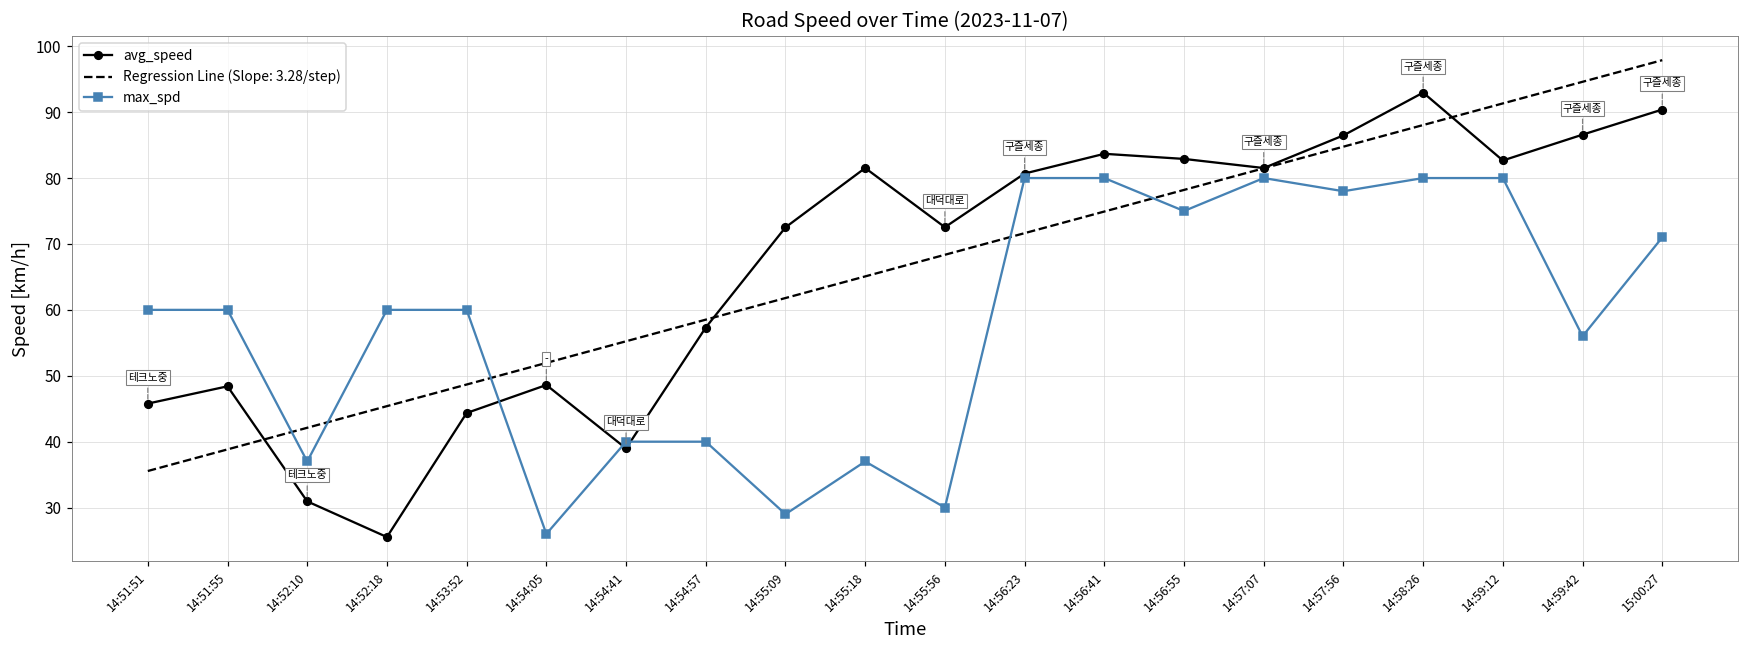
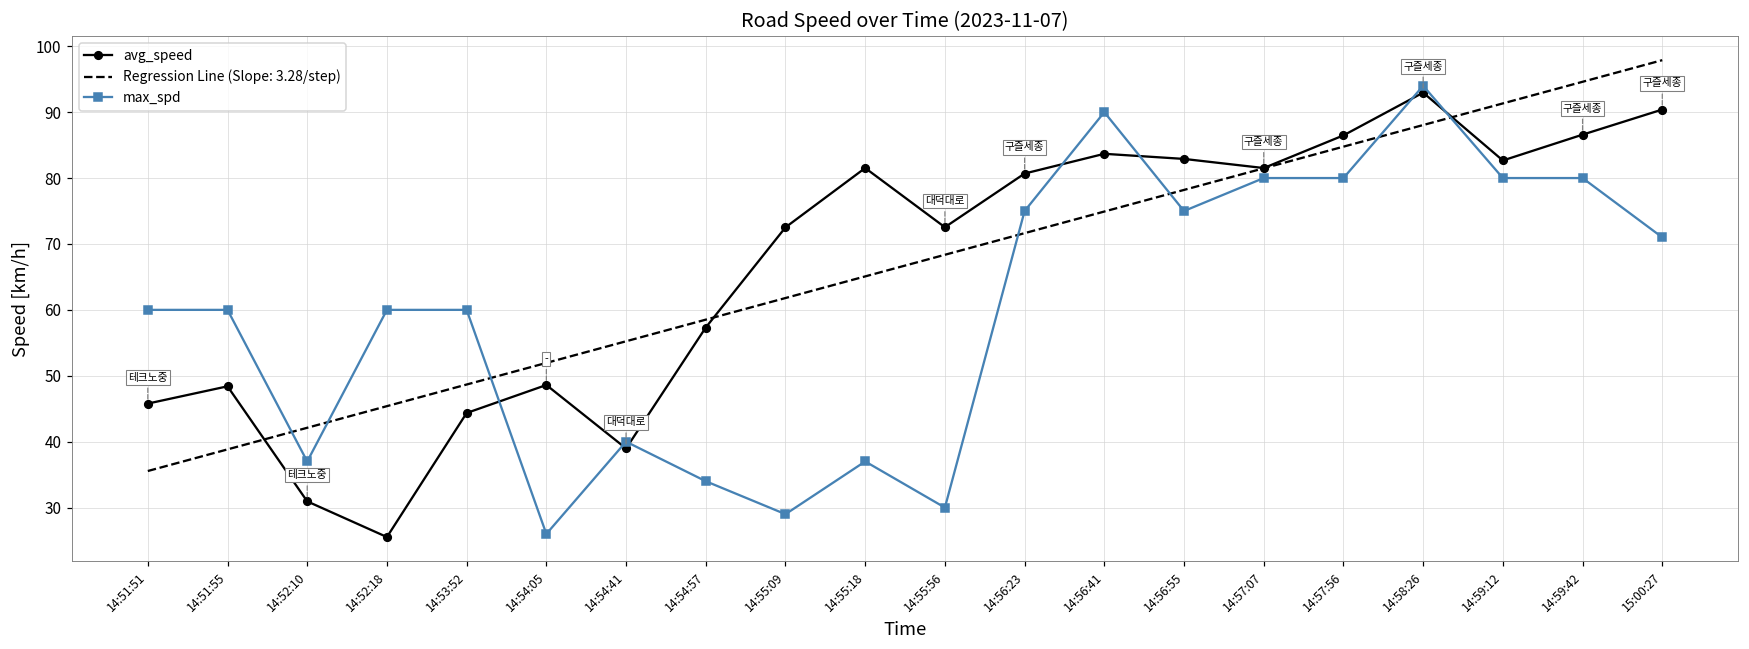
max_spd, 14:54:57: 40 -> 34
max_spd, 14:56:23: 80 -> 75
max_spd, 14:56:41: 80 -> 90
max_spd, 14:57:56: 78 -> 80
max_spd, 14:58:26: 80 -> 94
max_spd, 14:59:42: 56 -> 80
